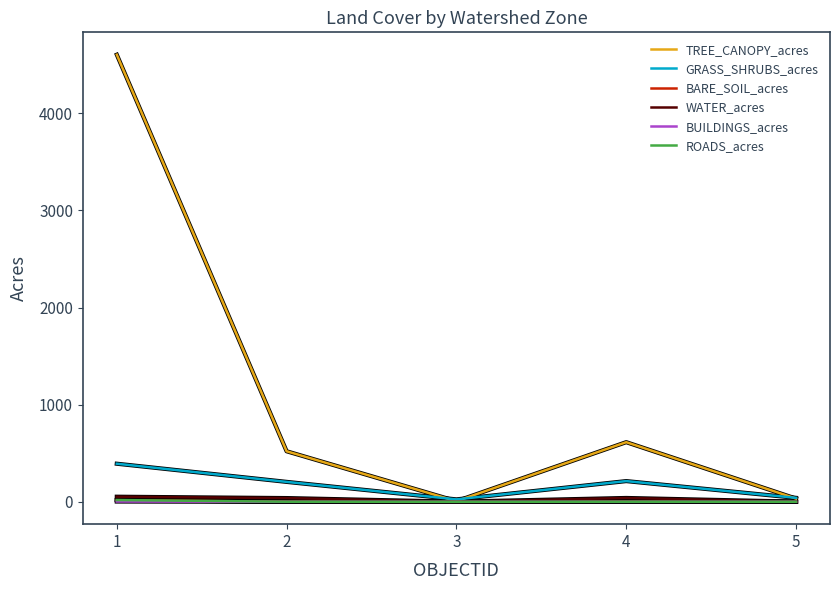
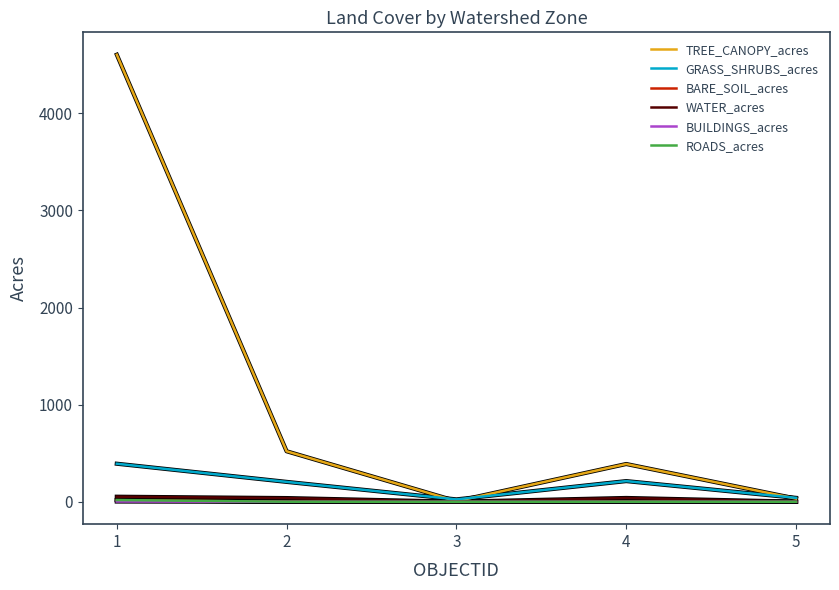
TREE_CANOPY_acres, 4: 600 -> 400
